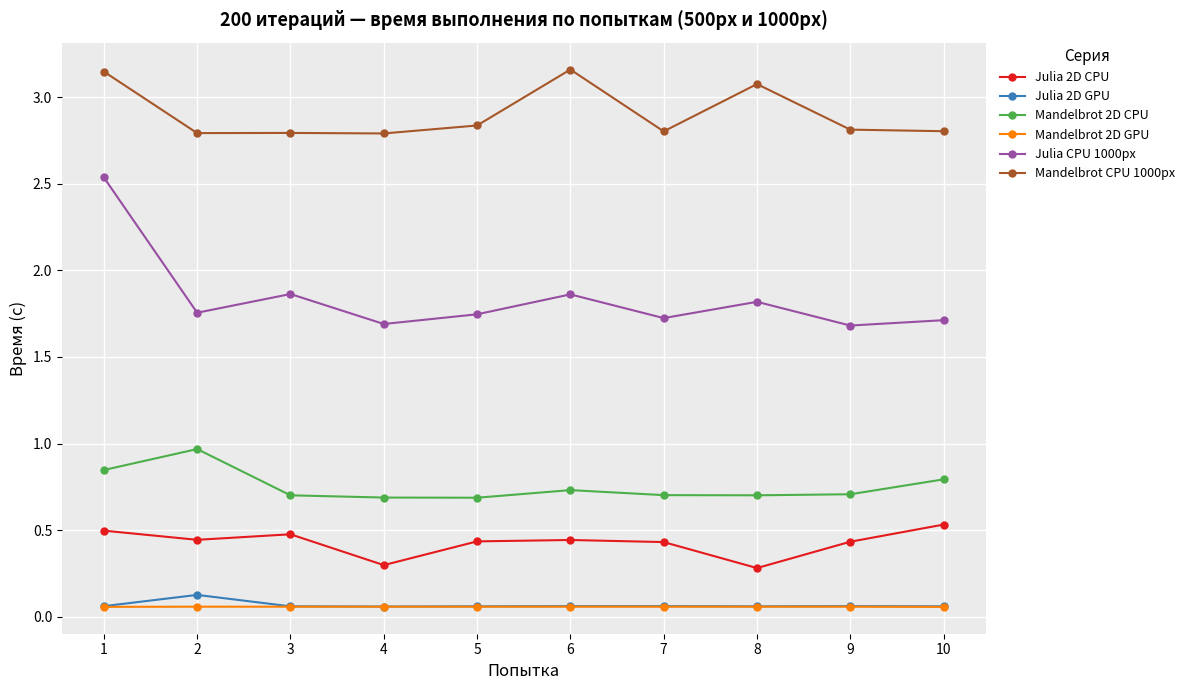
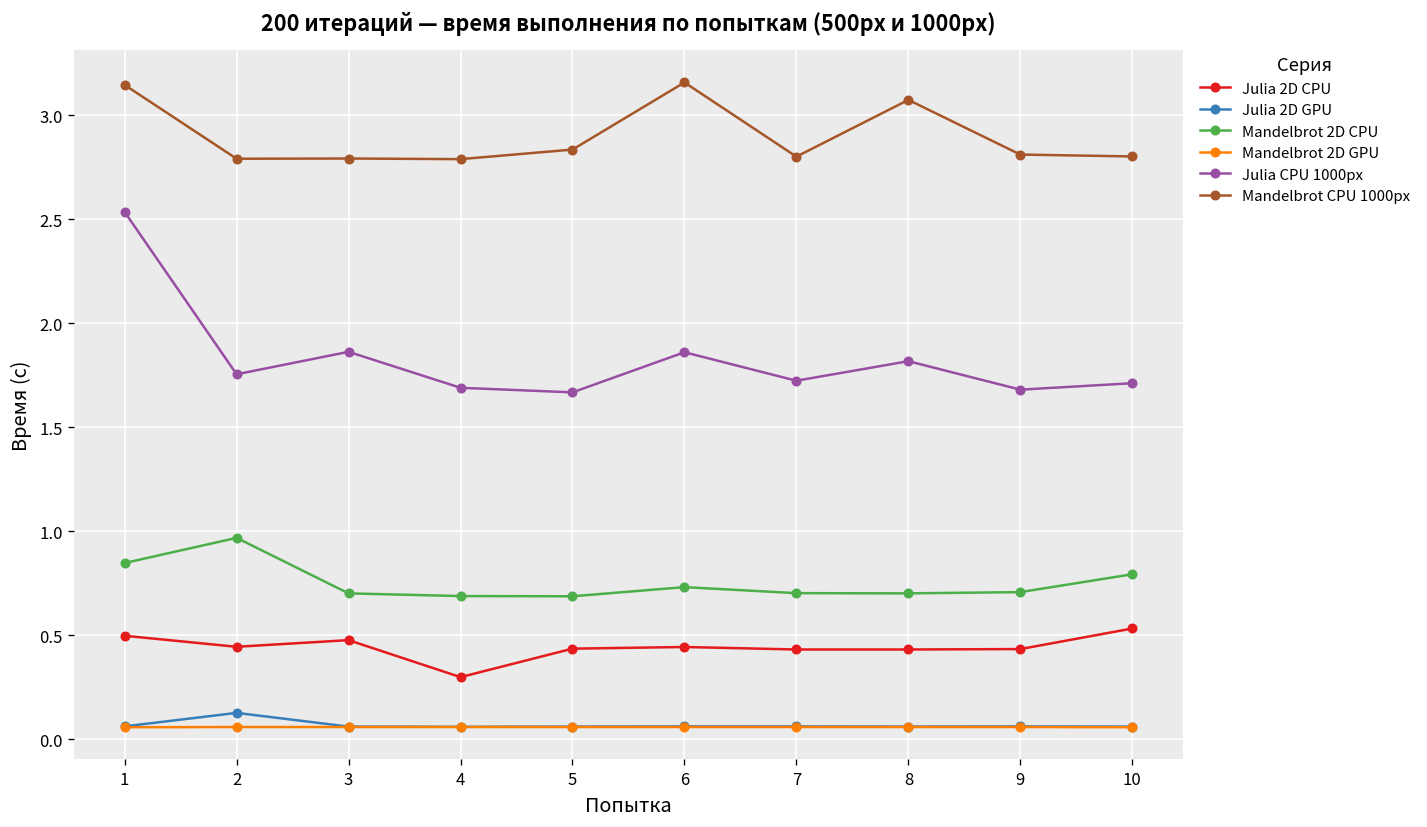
Julia CPU 1000px, 5: 1.75 -> 1.67
Julia 2D CPU, 8: 0.28 -> 0.43
